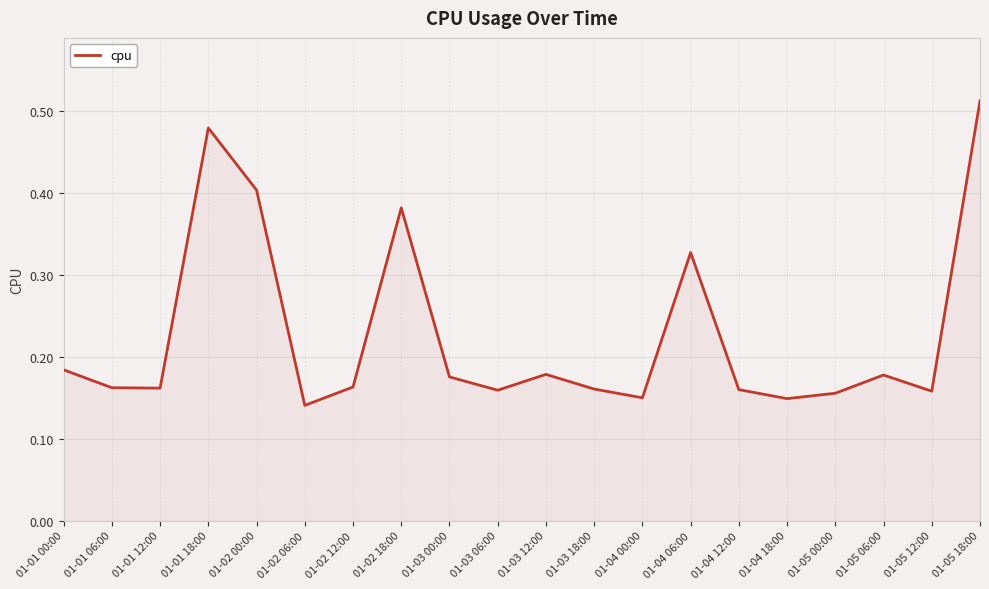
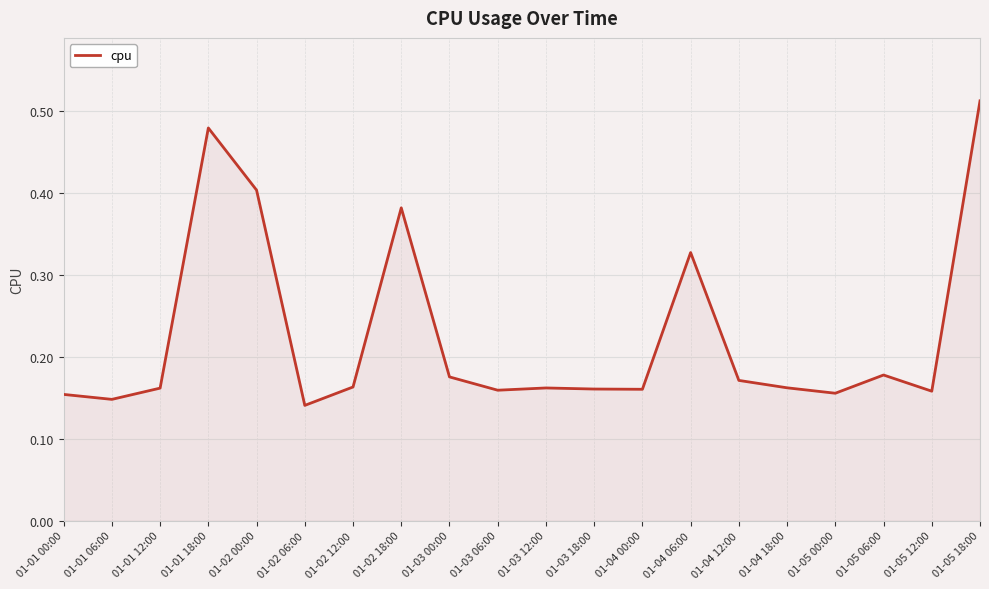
01-01 00:00: 0.18 -> 0.15
01-01 06:00: 0.16 -> 0.15
01-03 12:00: 0.18 -> 0.16
01-04 00:00: 0.15 -> 0.16
01-04 12:00: 0.16 -> 0.17
01-04 18:00: 0.15 -> 0.16
